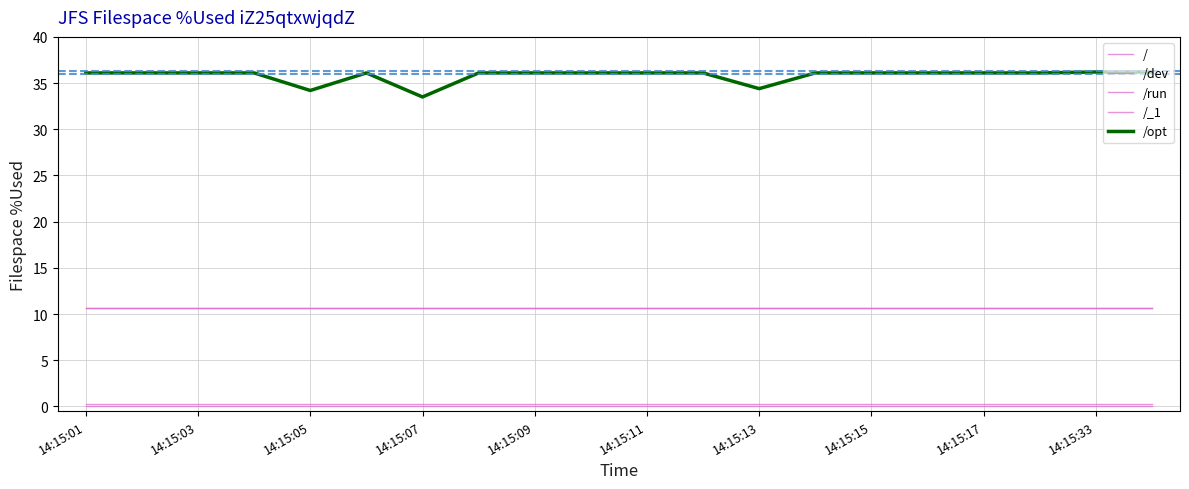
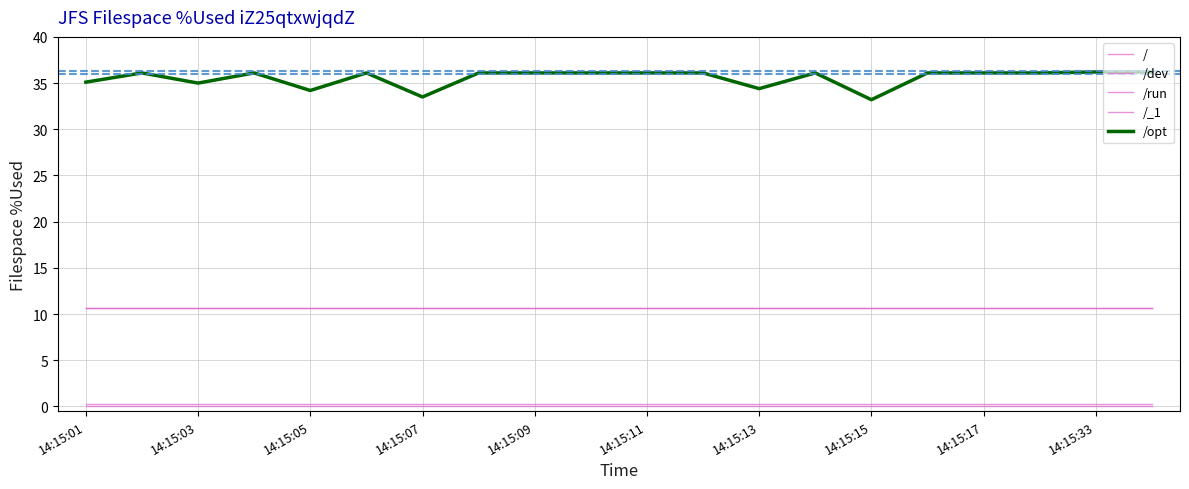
/opt, 14:15:01: 36 -> 35
/opt, 14:15:03: 36 -> 35
/opt, 14:15:15: 36 -> 33
